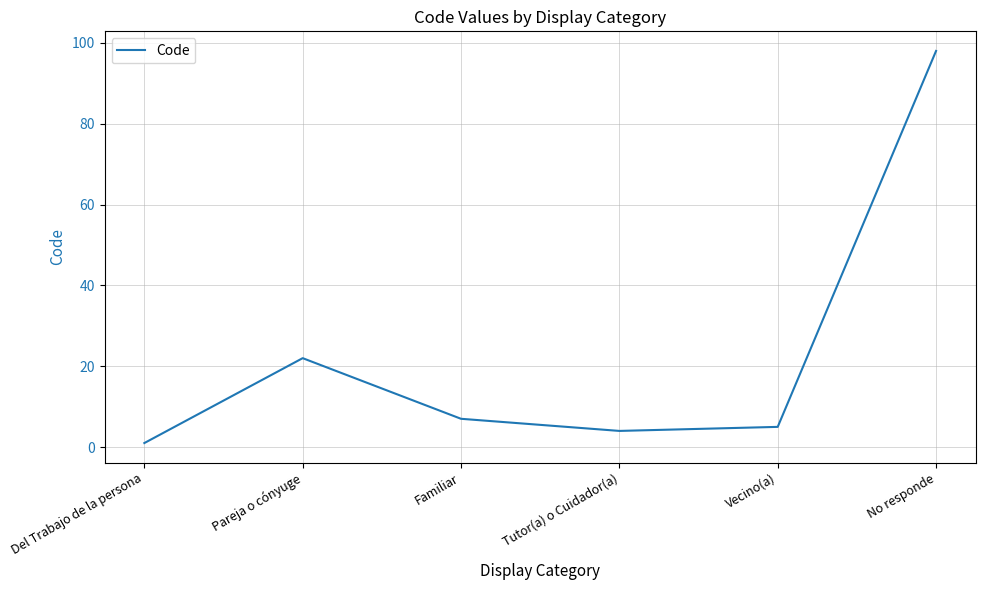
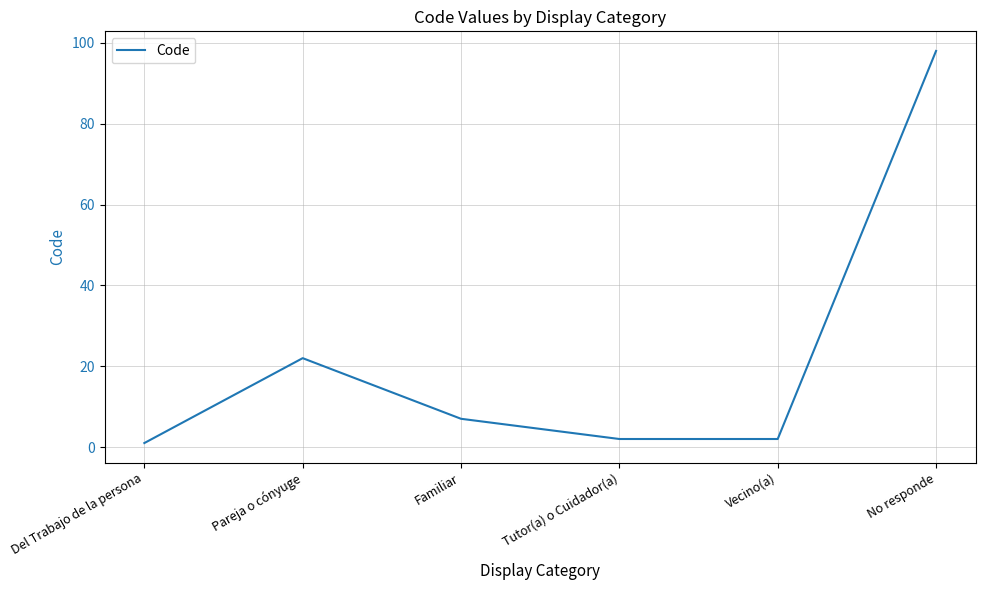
Tutor(a) o Cuidador(a): 4 -> 2
Vecino(a): 5 -> 2
